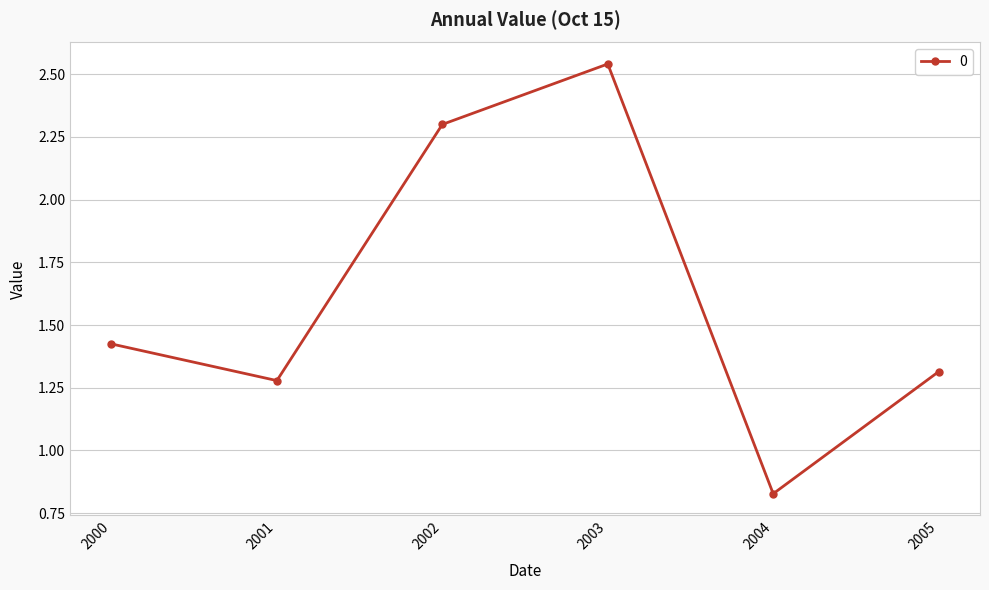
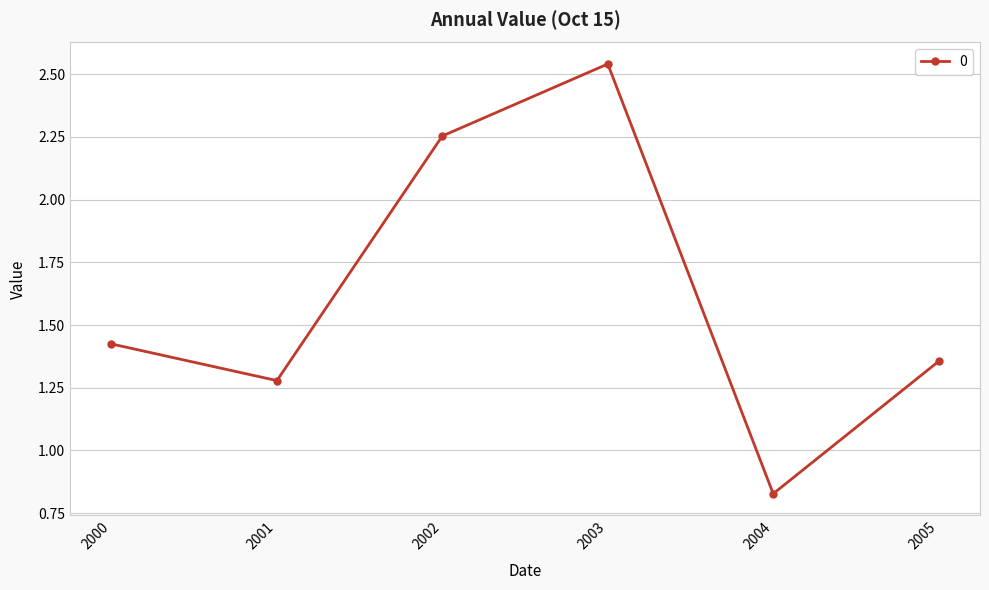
2002: 2.30 -> 2.25
2005: 1.31 -> 1.36
